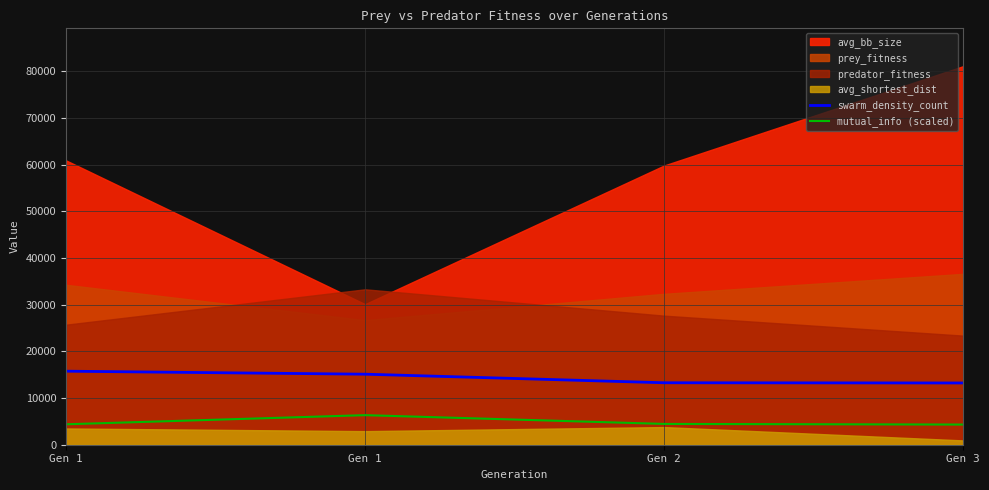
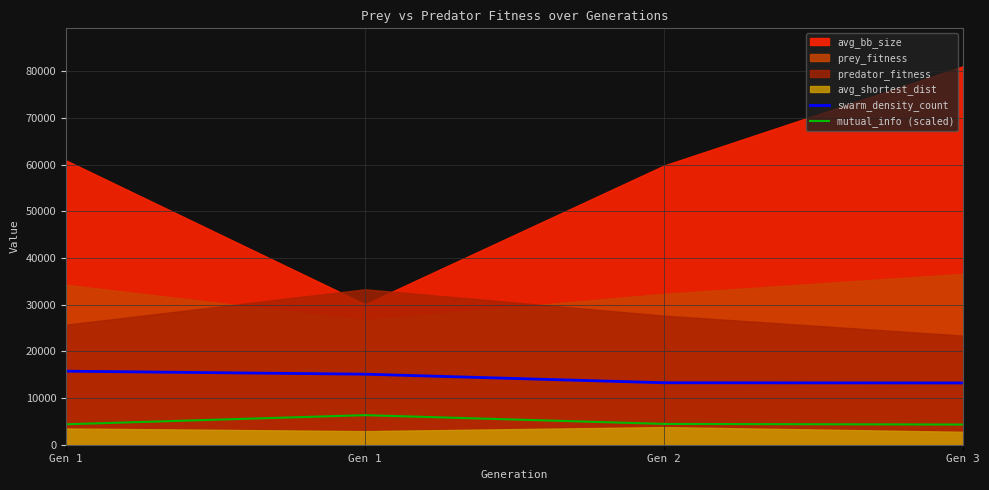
avg_shortest_dist, Gen 3: 1000 -> 3000
